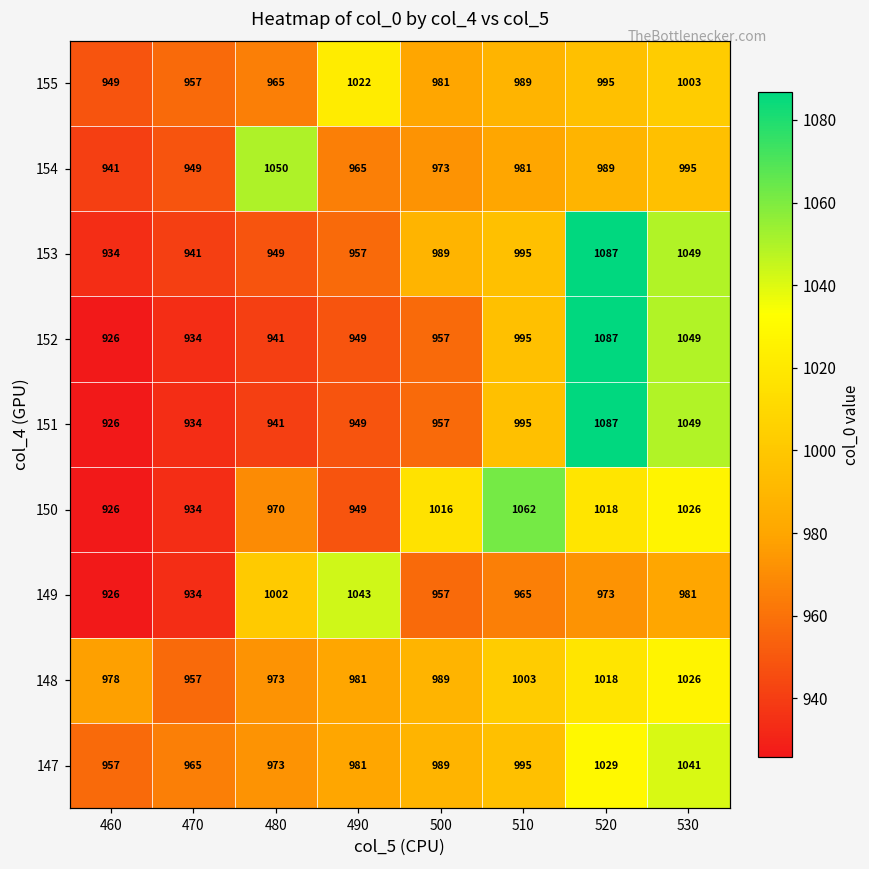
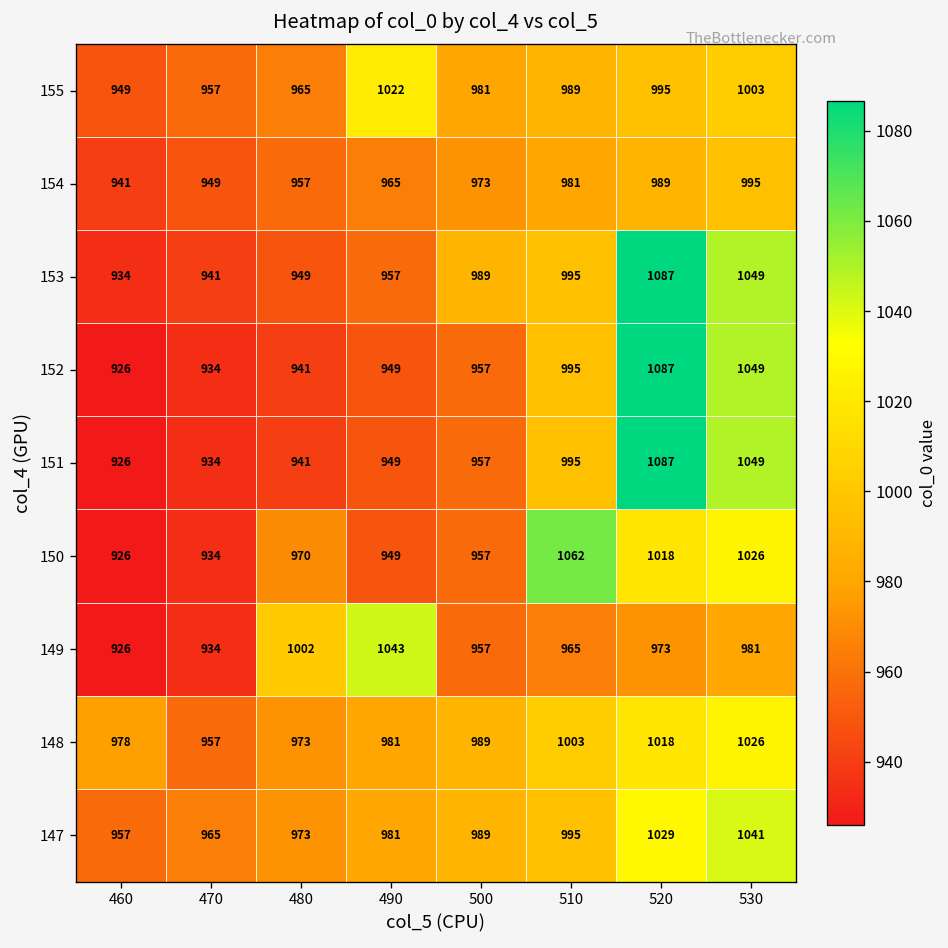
154, 480: 1050 -> 957
150, 500: 1016 -> 957
